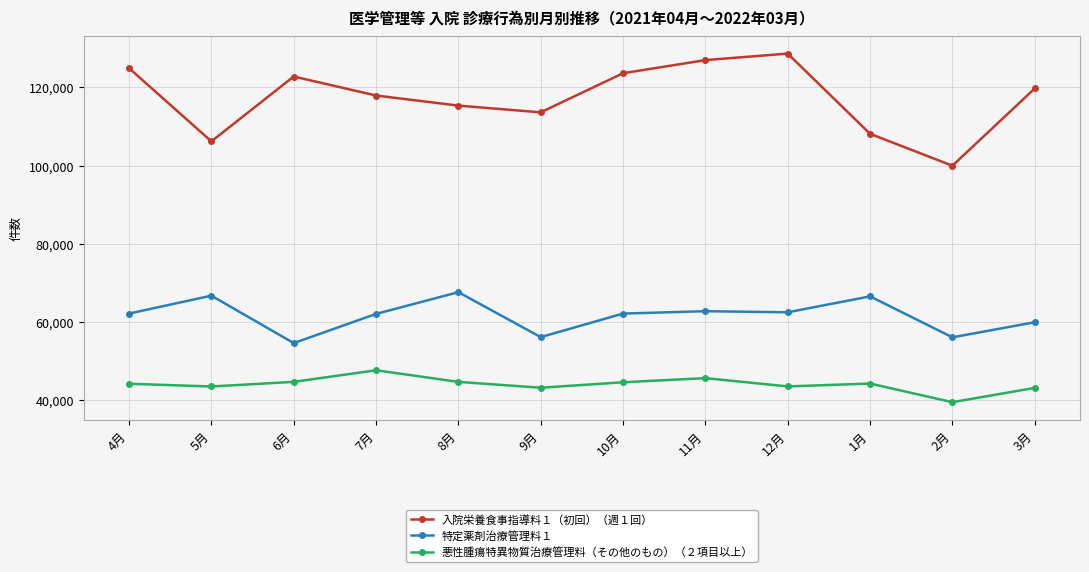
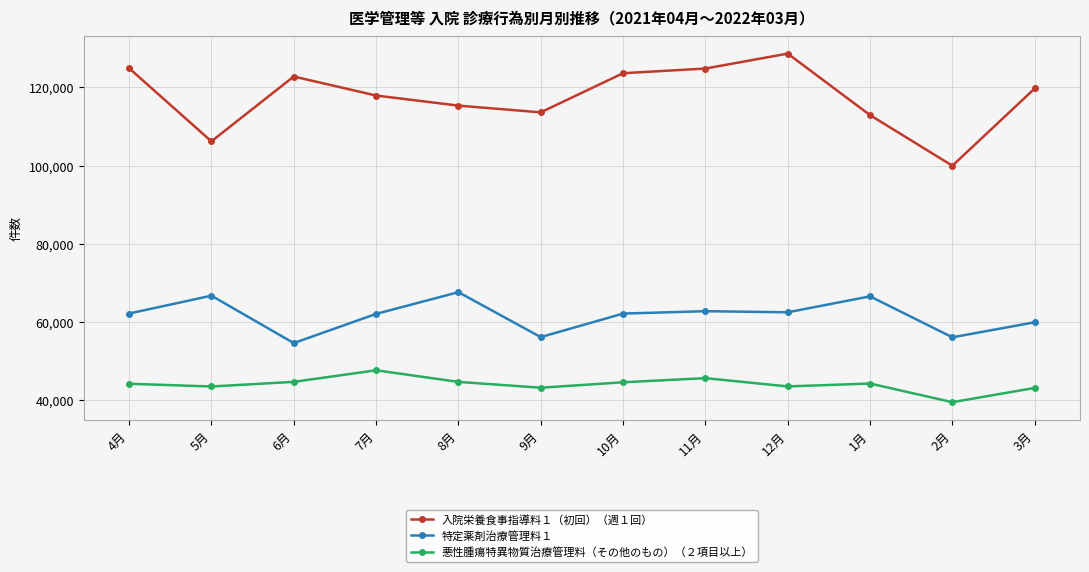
入院栄養食事指導料１（初回）（週１回）, 11月: 127,000 -> 125,000
入院栄養食事指導料１（初回）（週１回）, 1月: 108,000 -> 113,000
